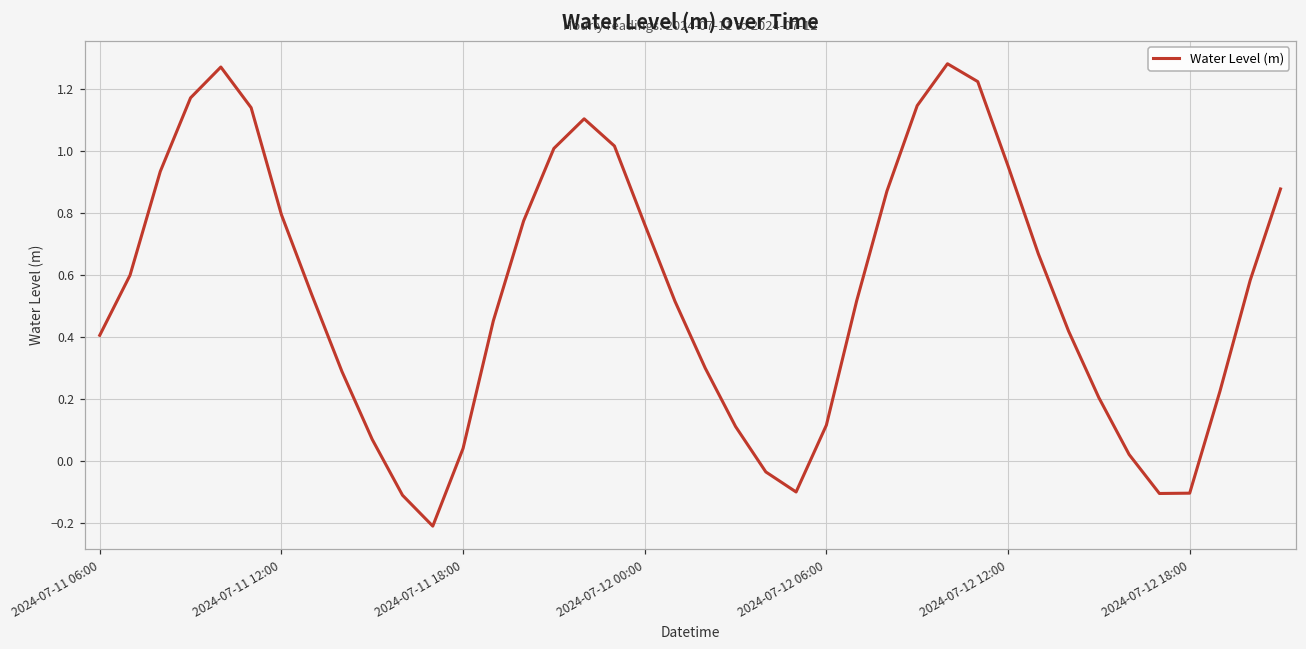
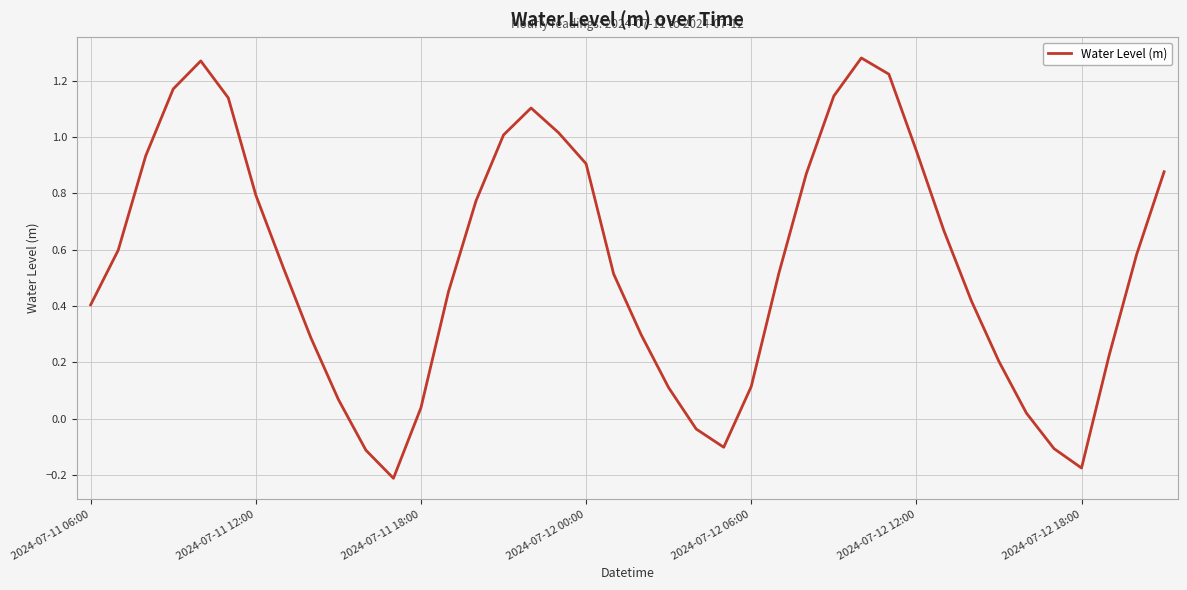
2024-07-12 00:00: 0.76 -> 0.90
2024-07-12 18:00: -0.10 -> -0.17
